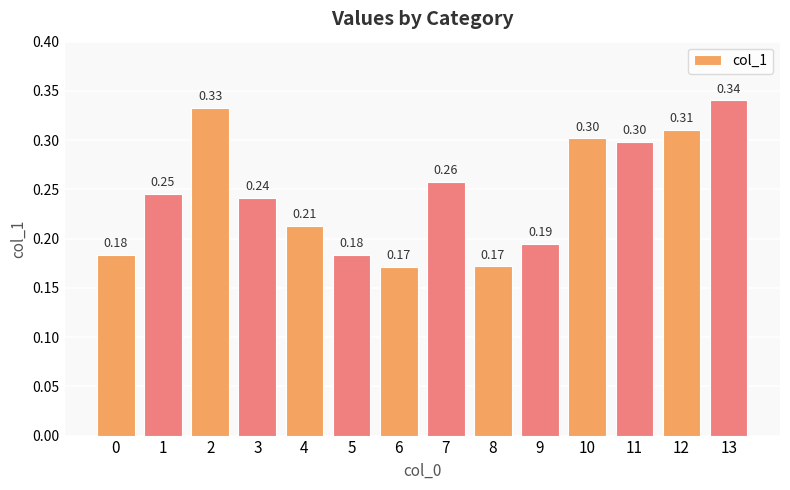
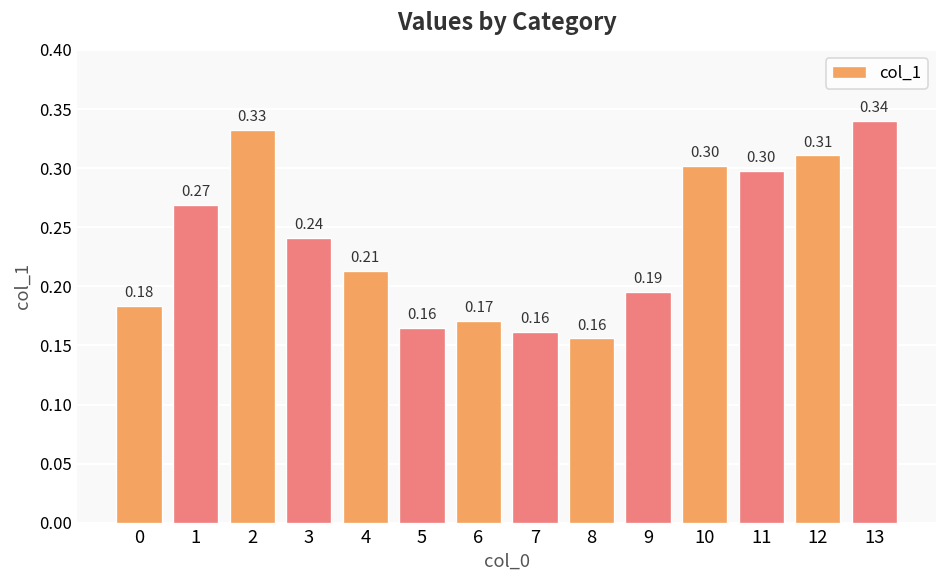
1: 0.25 -> 0.27
5: 0.18 -> 0.16
7: 0.26 -> 0.16
8: 0.17 -> 0.16
